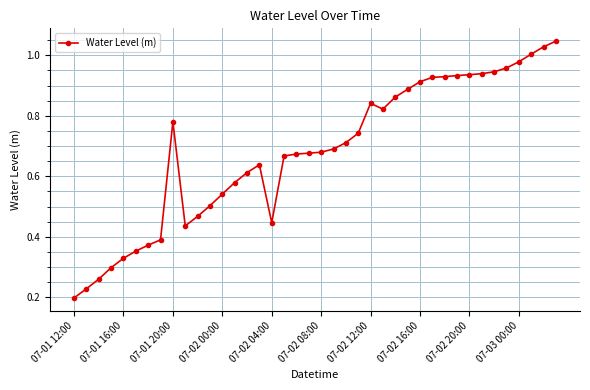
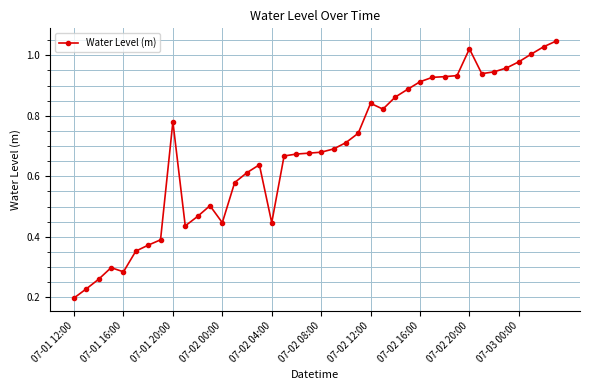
07-01 16:00: 0.33 -> 0.28
07-02 00:00: 0.54 -> 0.45
07-02 20:00: 0.94 -> 1.02
